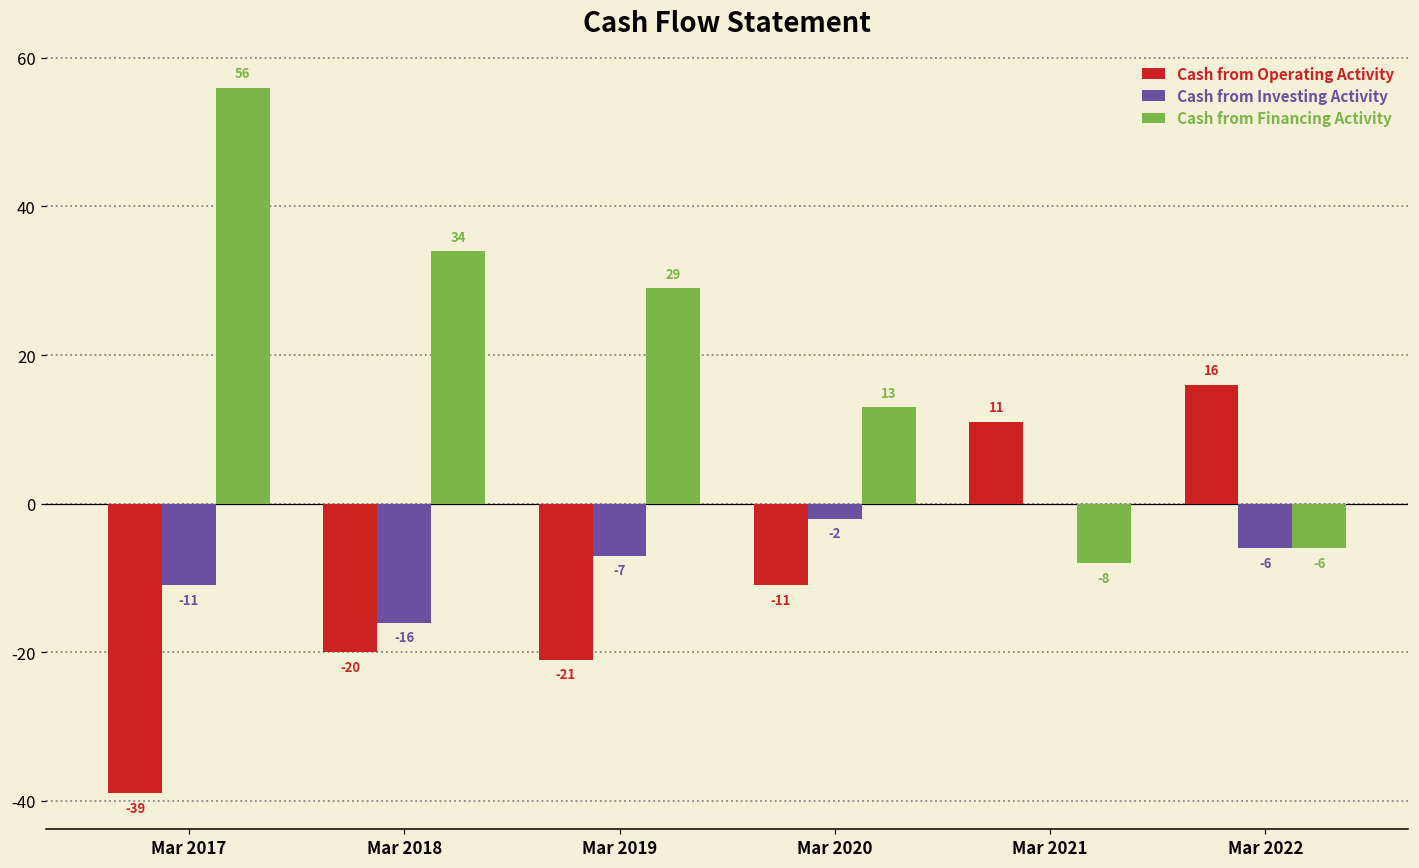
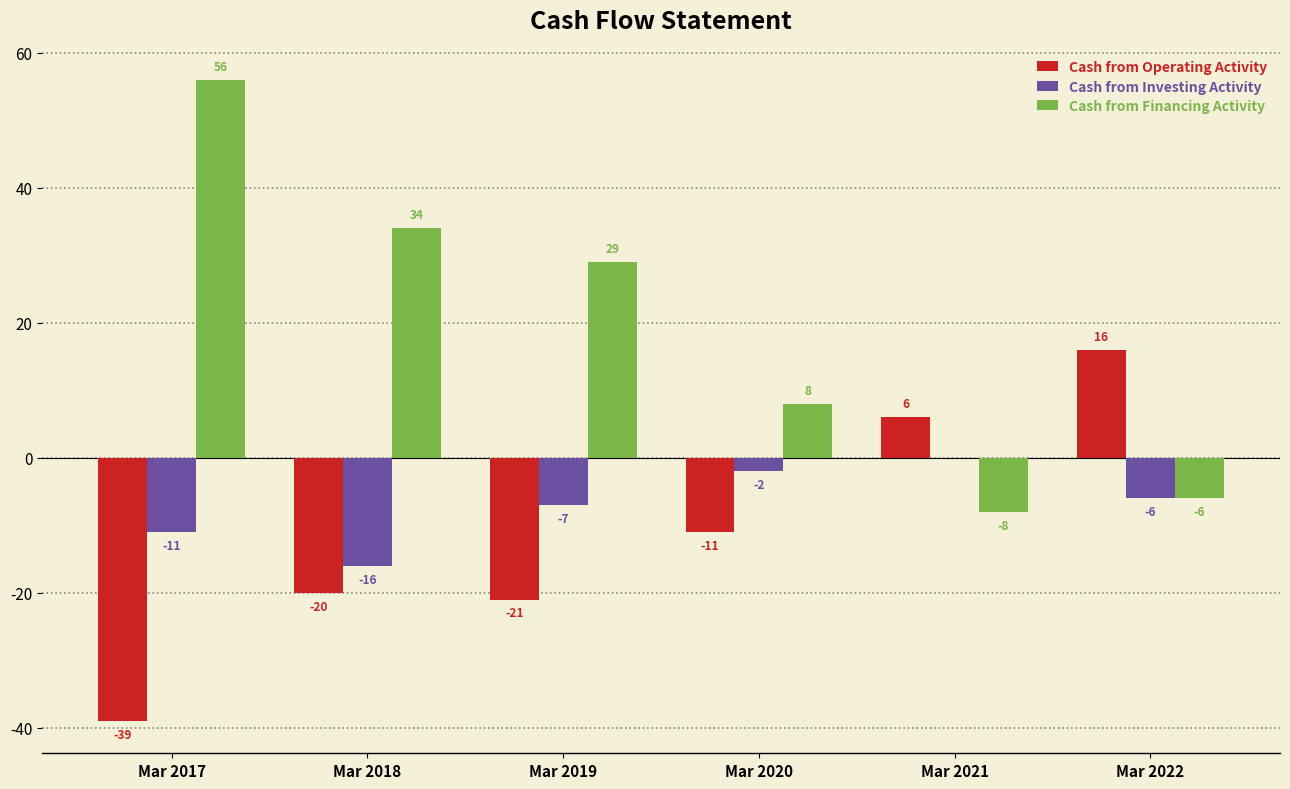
Cash from Financing Activity, Mar 2020: 13 -> 8
Cash from Operating Activity, Mar 2021: 11 -> 6
